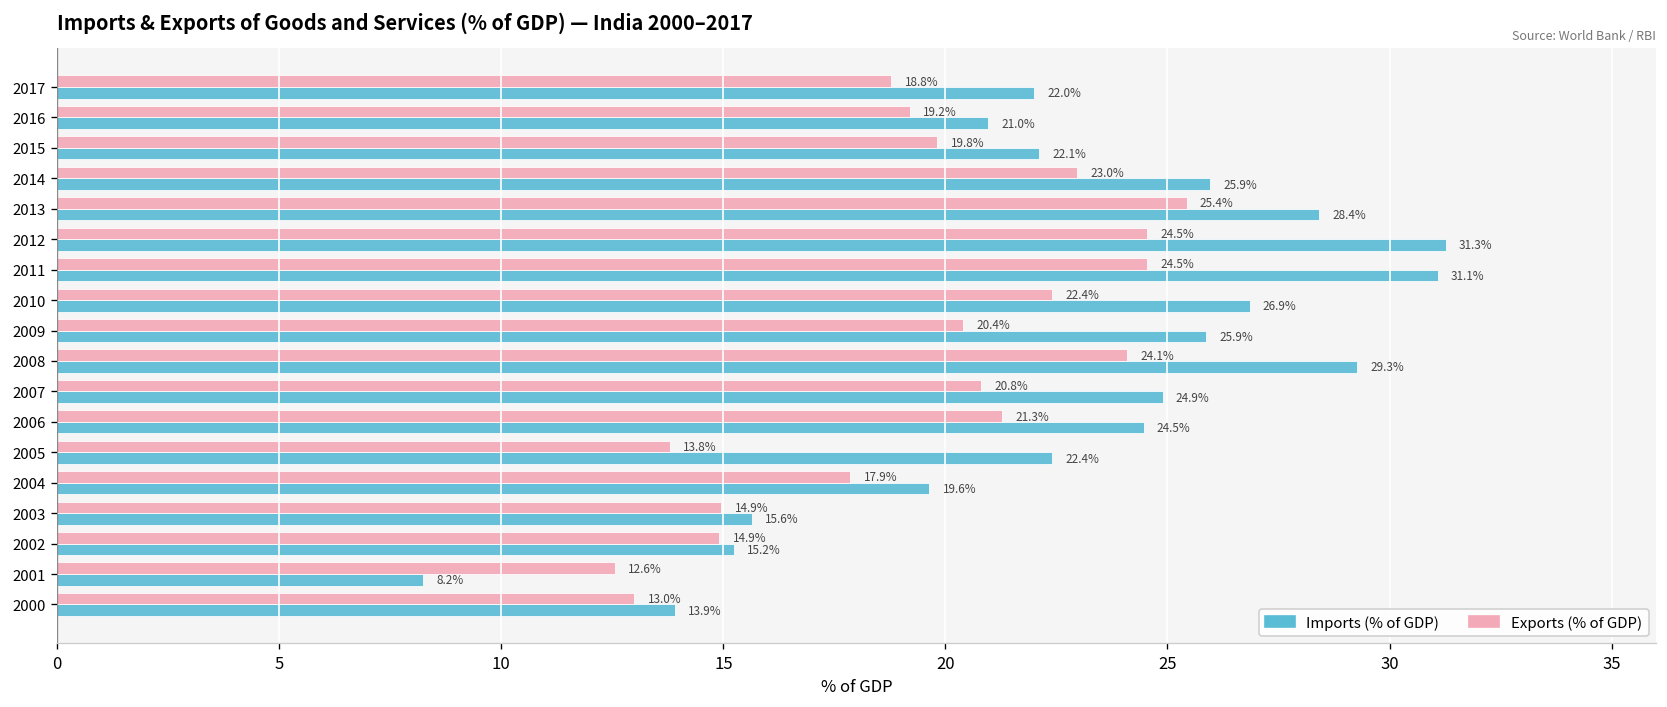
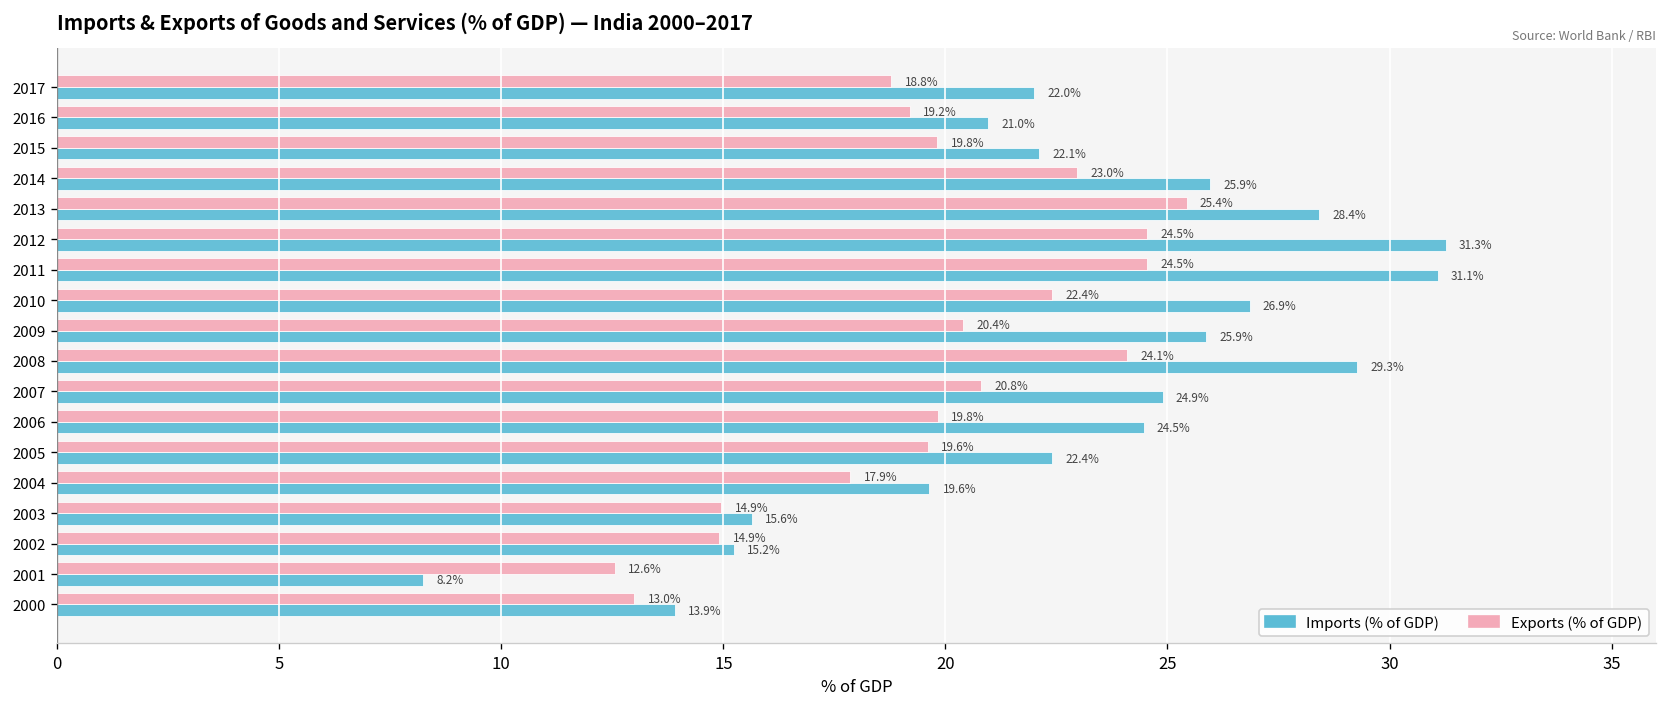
Exports (% of GDP), 2006: 21.3% -> 19.8%
Exports (% of GDP), 2005: 13.8% -> 19.6%
